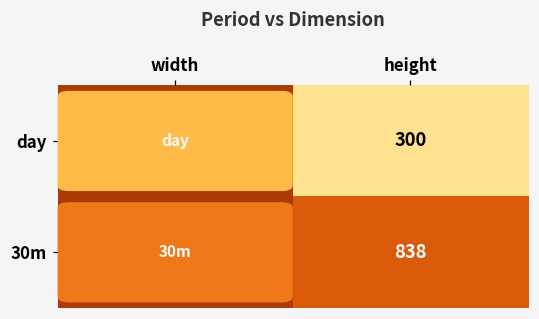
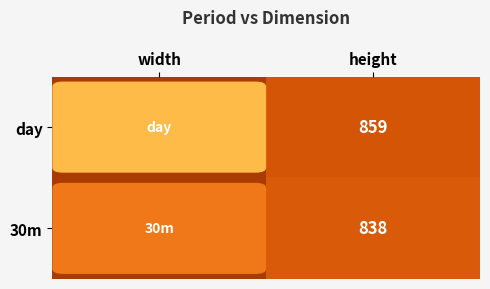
day, height: 300 -> 859
